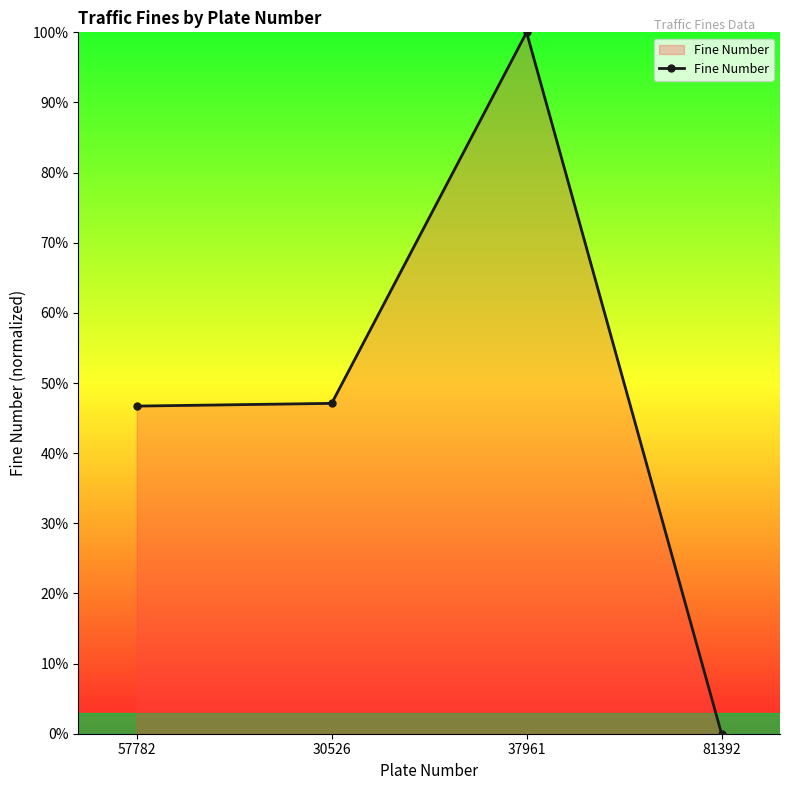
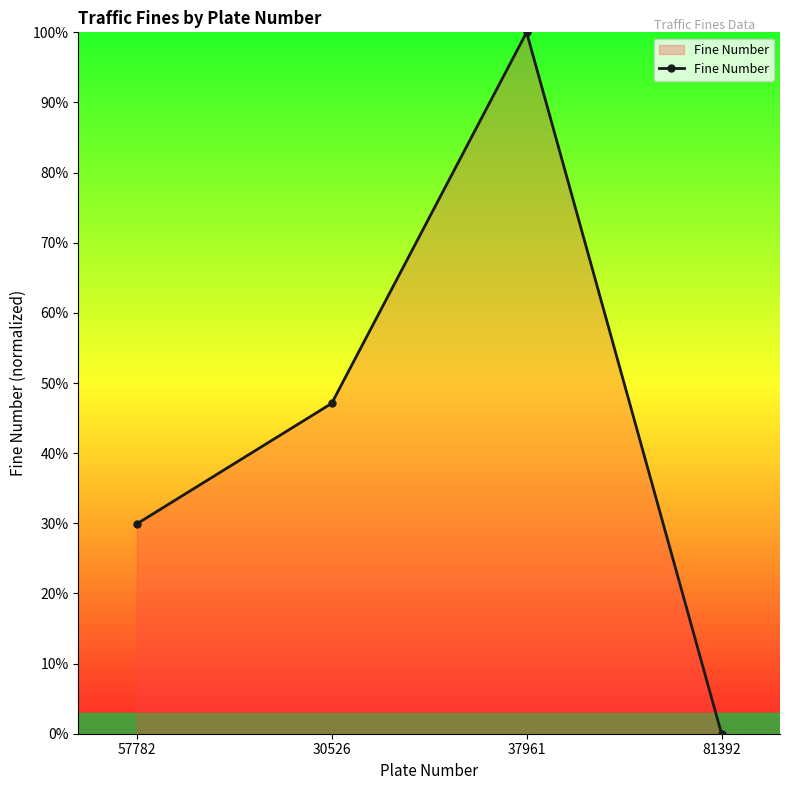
57782: 47% -> 30%
